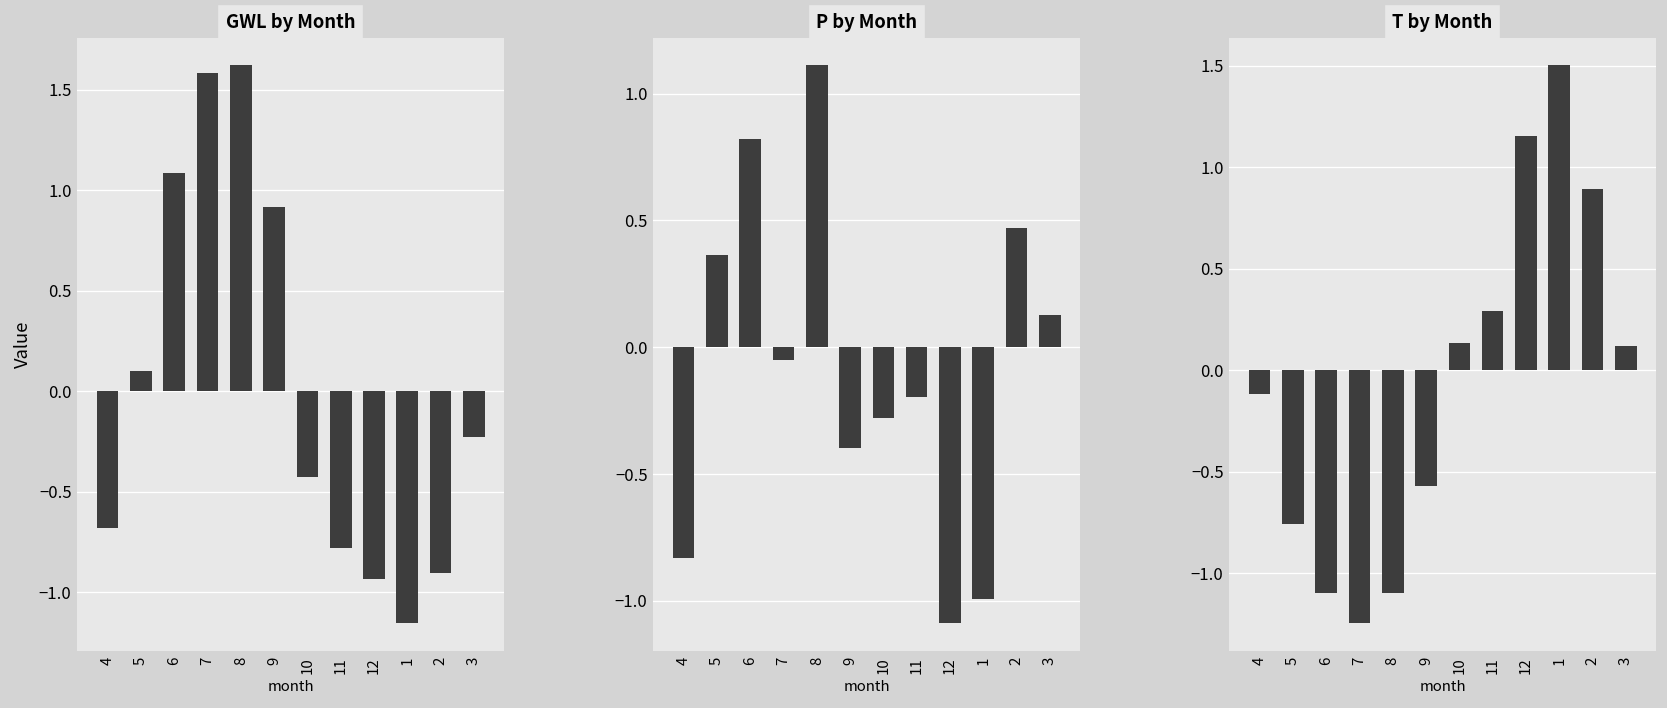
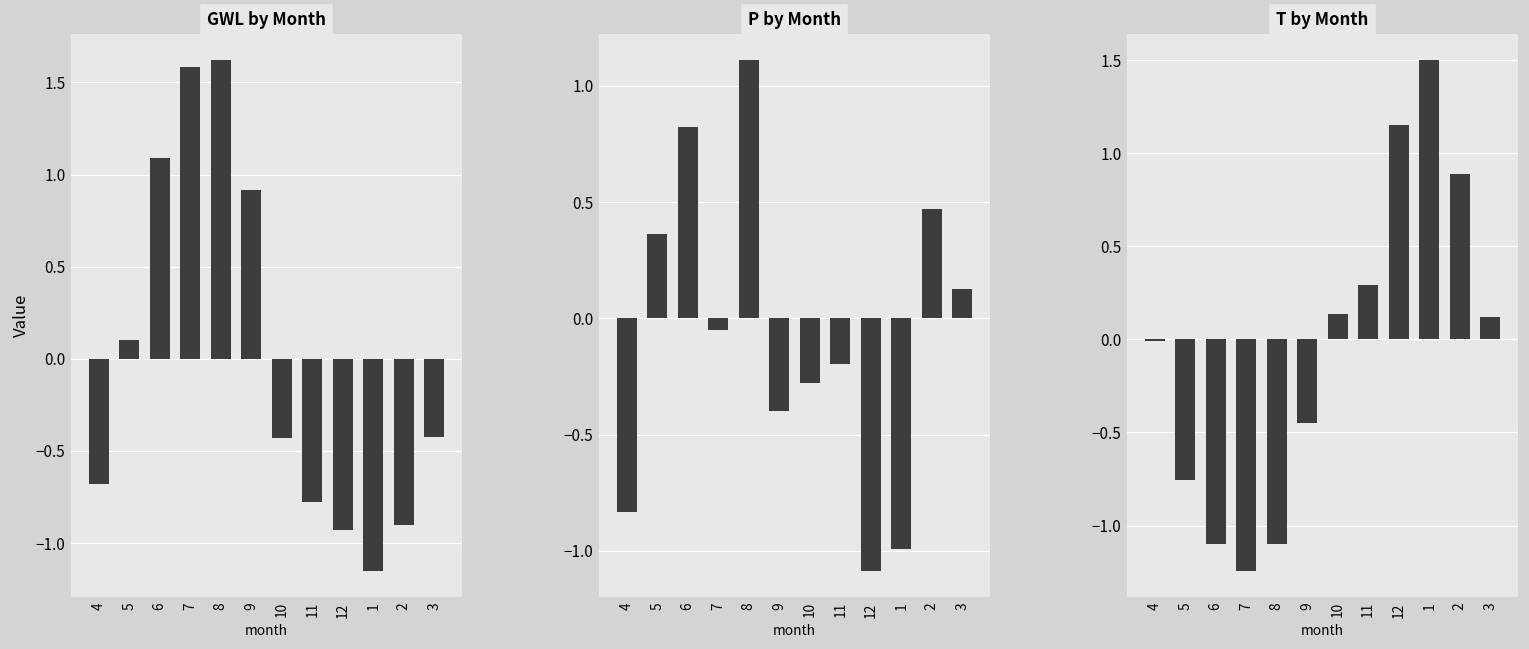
GWL by Month, 3: -0.23 -> -0.42
T by Month, 4: -0.12 -> -0.01
T by Month, 9: -0.57 -> -0.45
